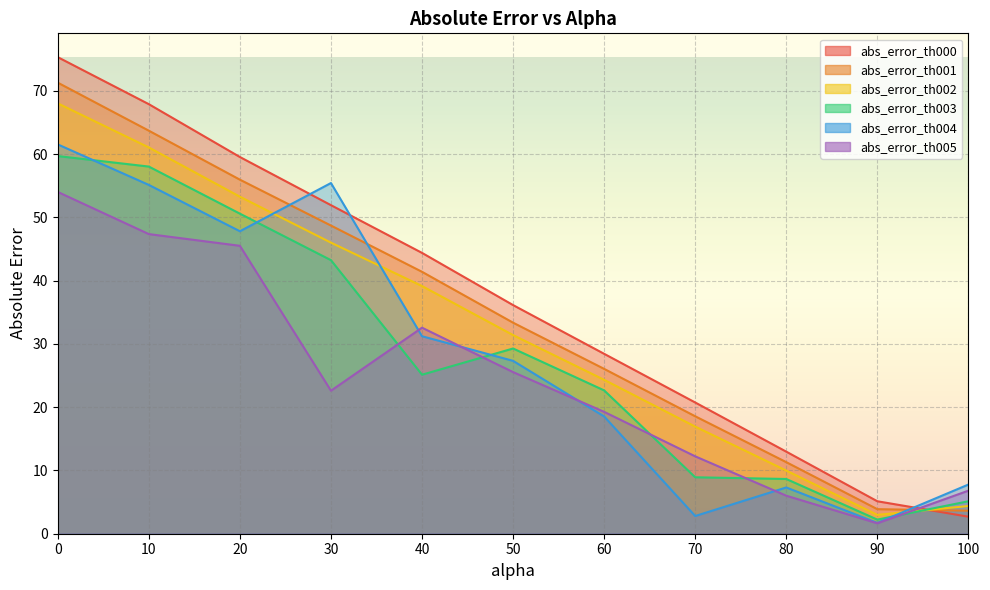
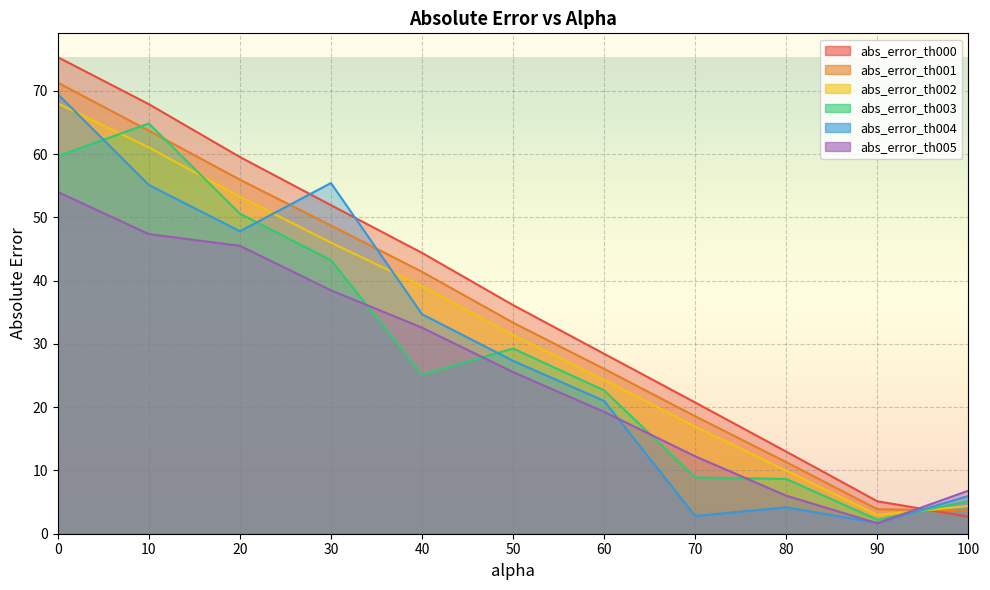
abs_error_th004, 0: 62 -> 69
abs_error_th003, 10: 58 -> 65
abs_error_th005, 30: 23 -> 38
abs_error_th004, 40: 31 -> 35
abs_error_th004, 60: 19 -> 21
abs_error_th004, 80: 7 -> 4
abs_error_th004, 100: 8 -> 6
